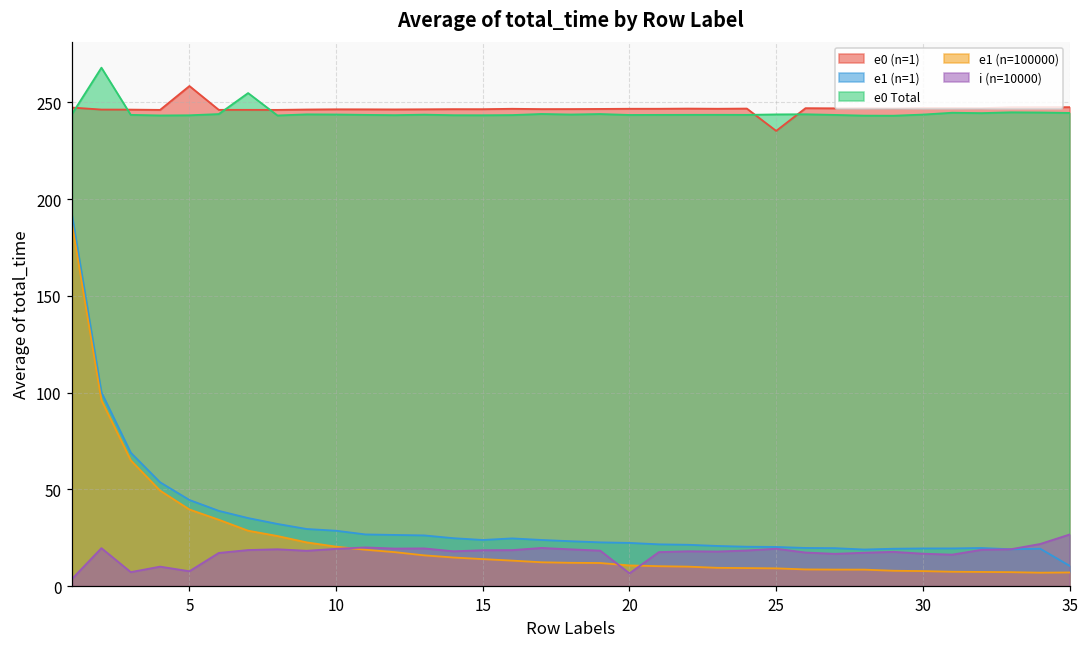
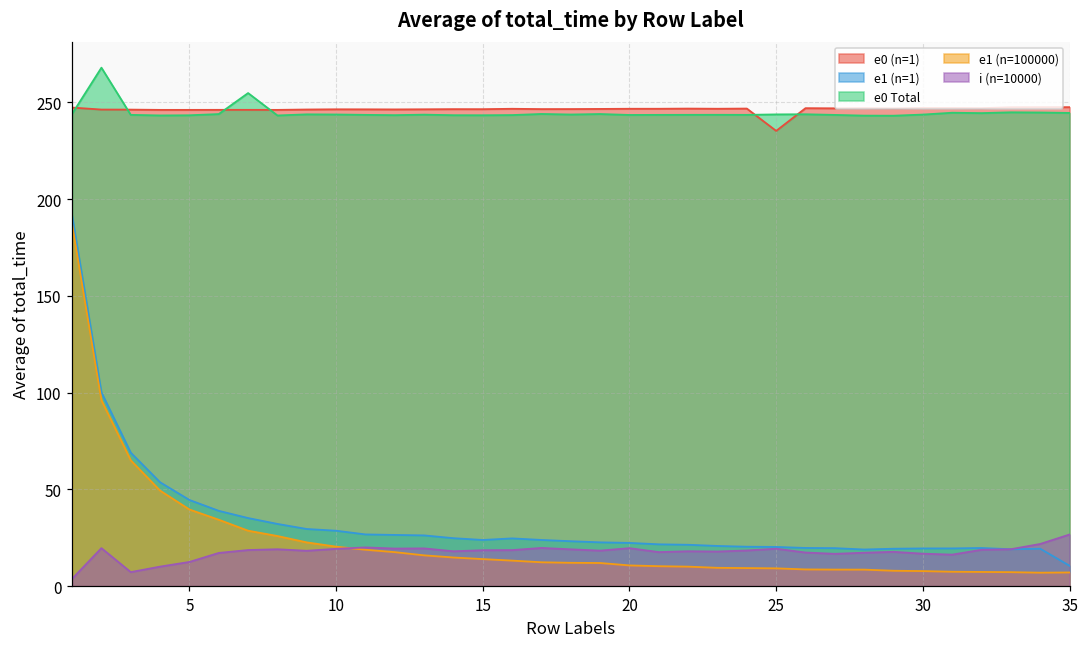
e0 (n=1), 5: 258 -> 246
i (n=10000), 5: 8 -> 12
i (n=10000), 20: 7 -> 20
